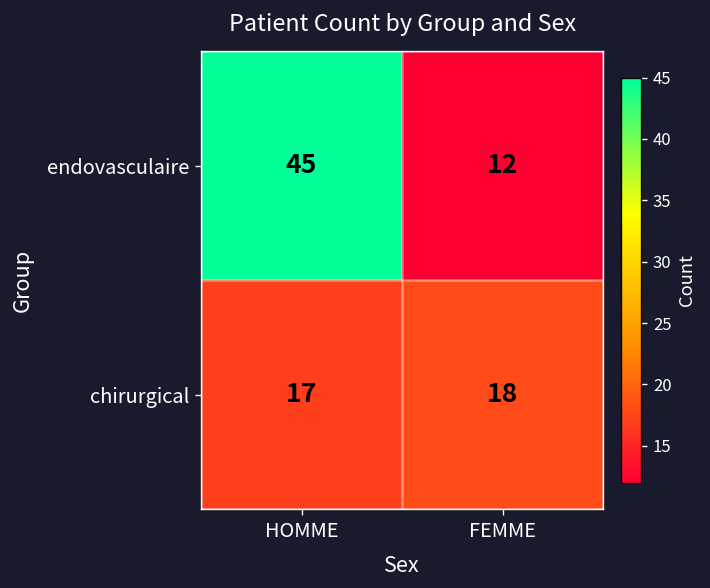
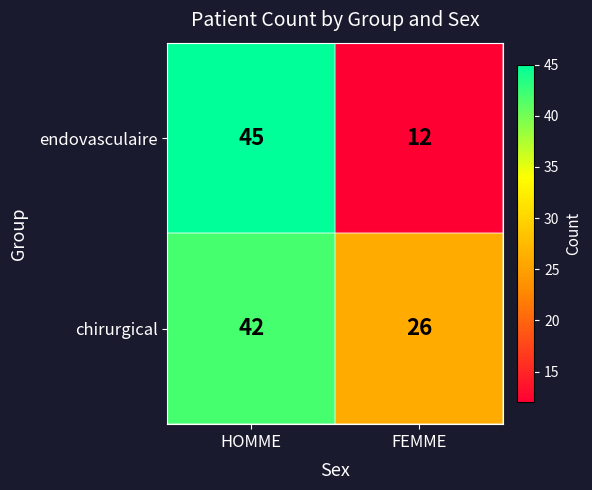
chirurgical, HOMME: 17 -> 42
chirurgical, FEMME: 18 -> 26
